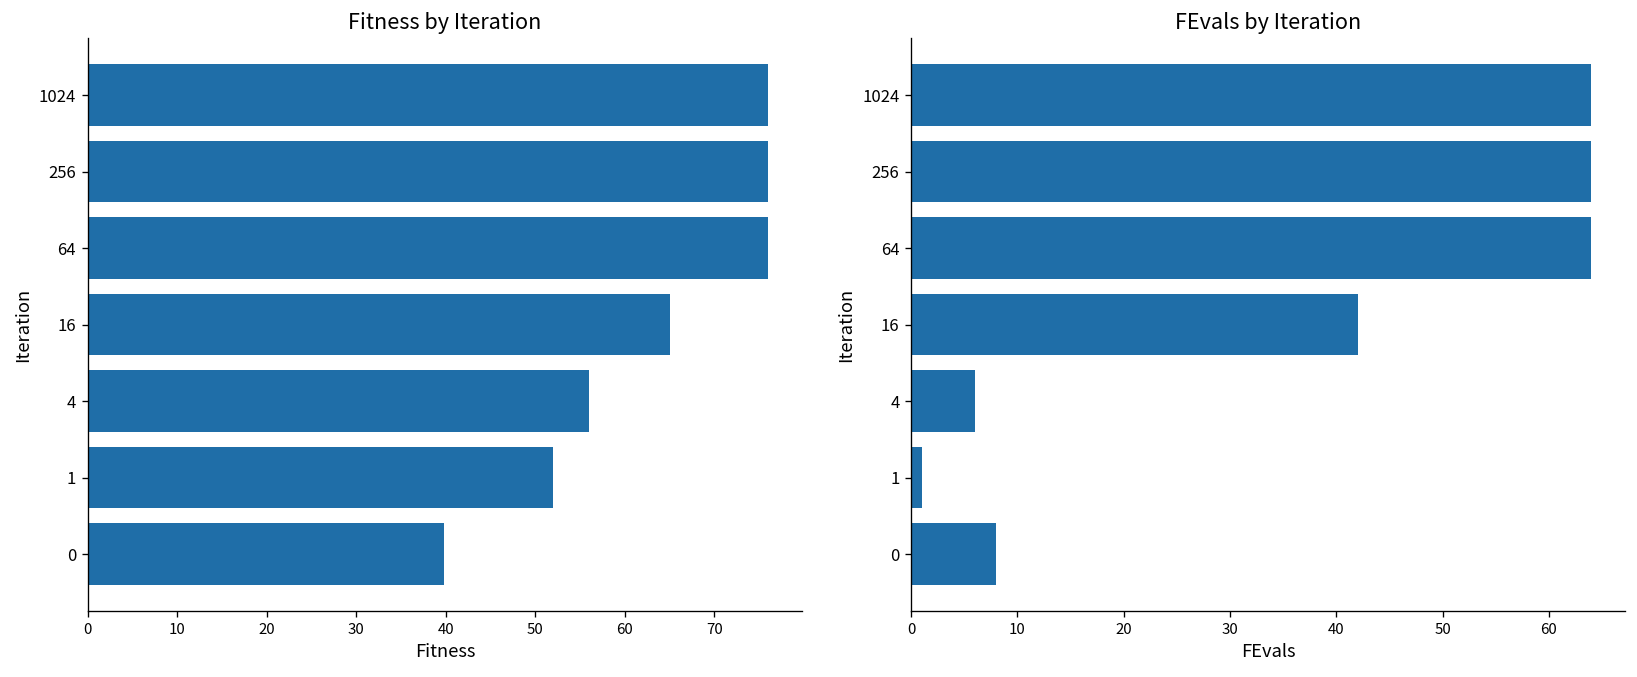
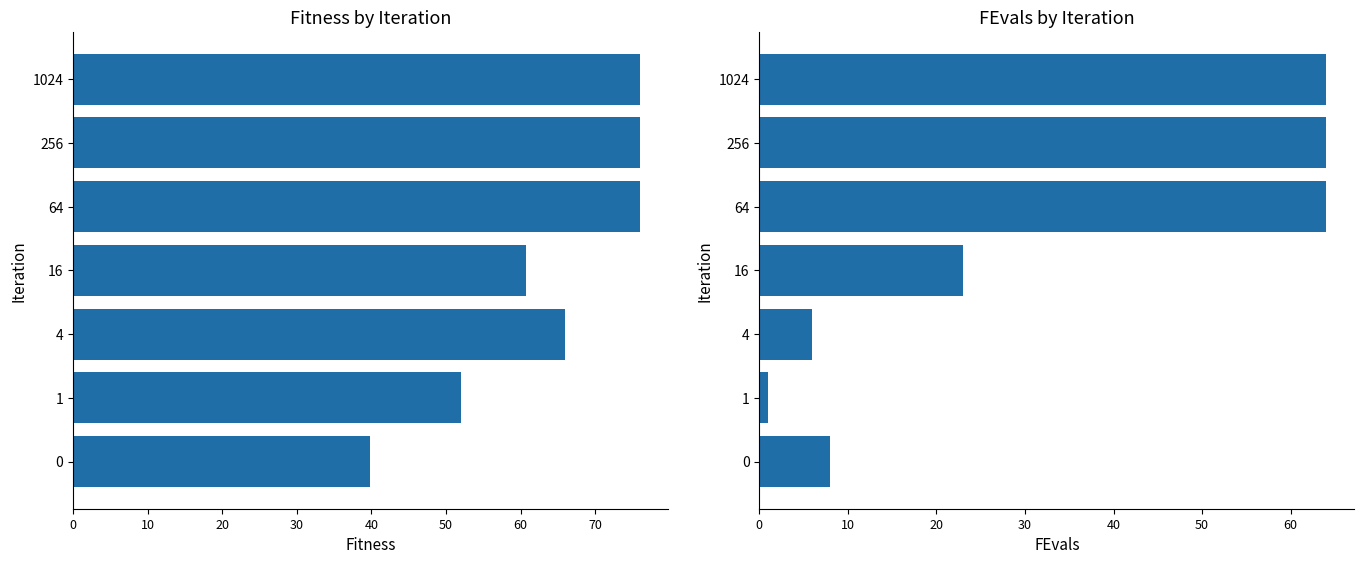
Fitness by Iteration, 16: 65 -> 61
Fitness by Iteration, 4: 56 -> 66
FEvals by Iteration, 16: 42 -> 23
